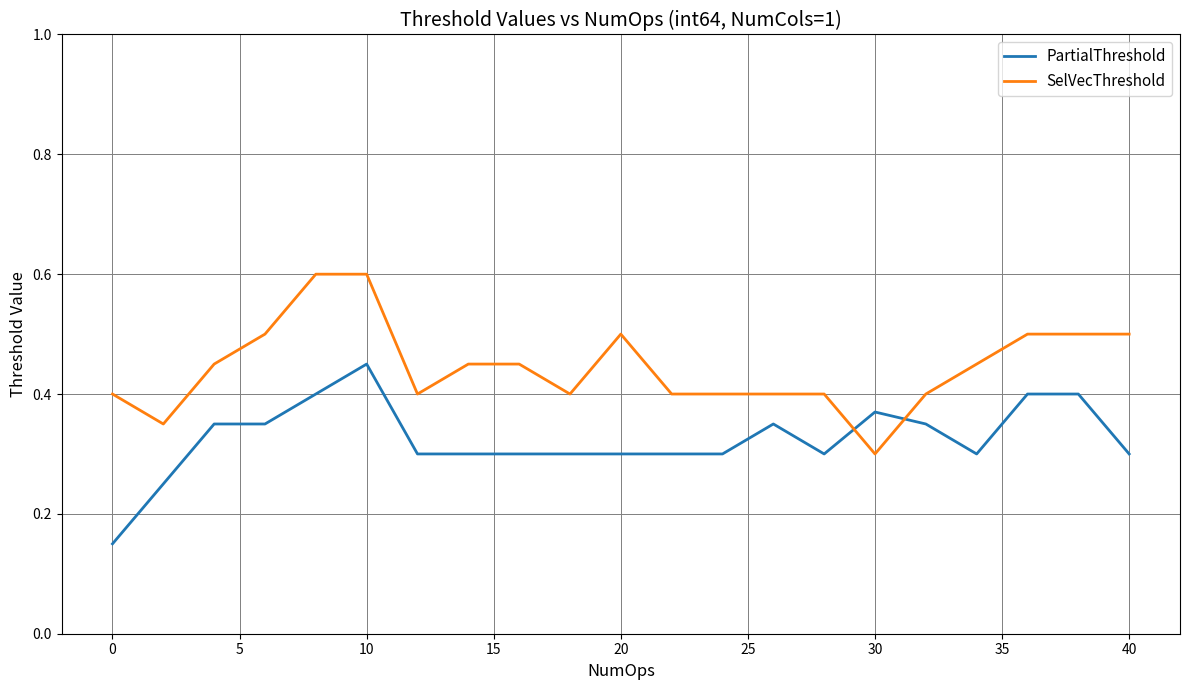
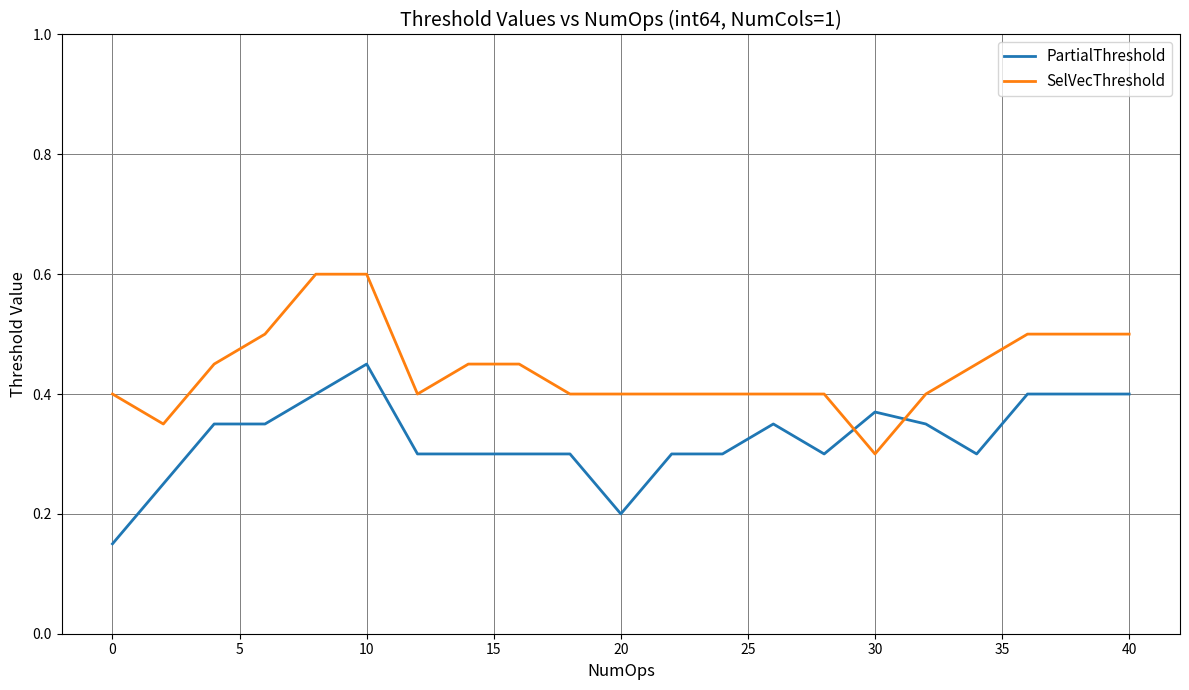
PartialThreshold, 20: 0.3 -> 0.2
SelVecThreshold, 20: 0.5 -> 0.4
PartialThreshold, 40: 0.3 -> 0.4
